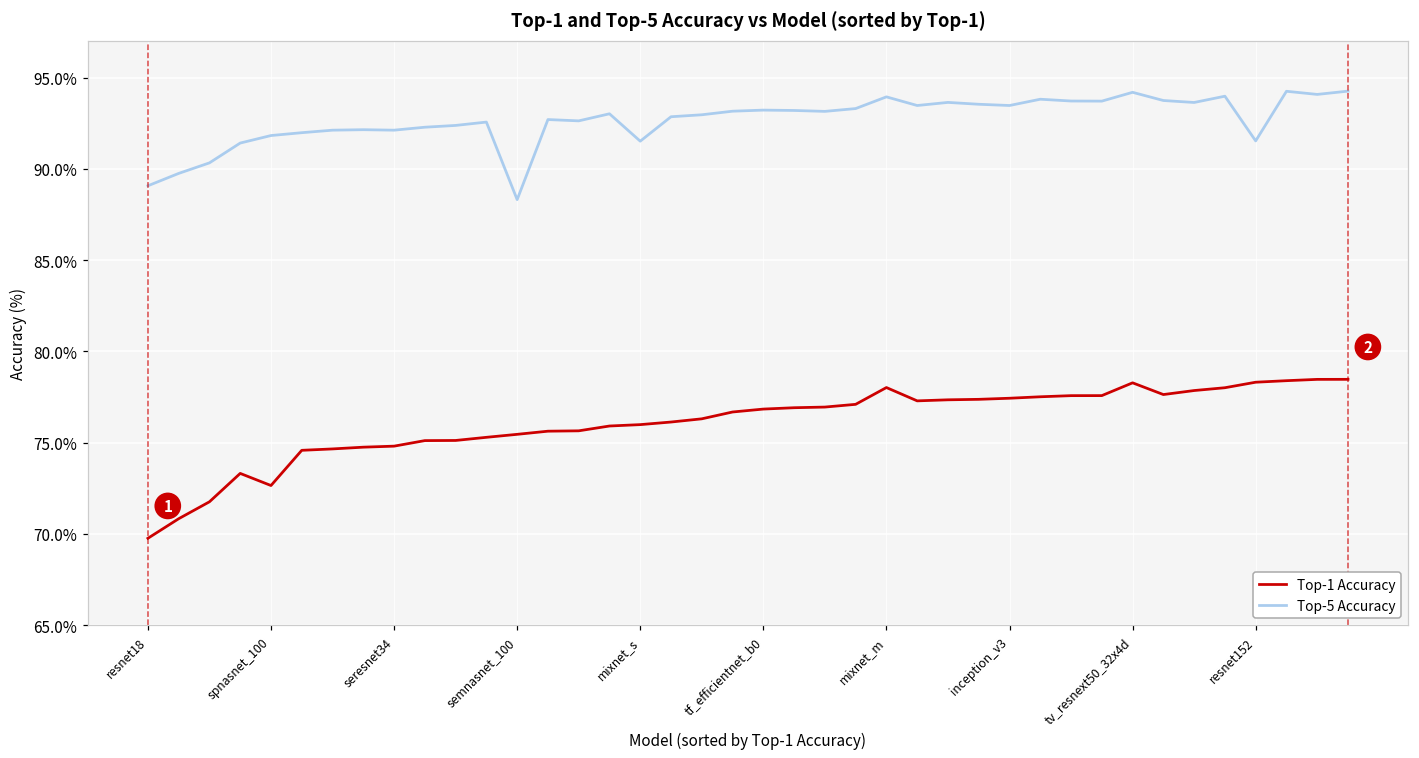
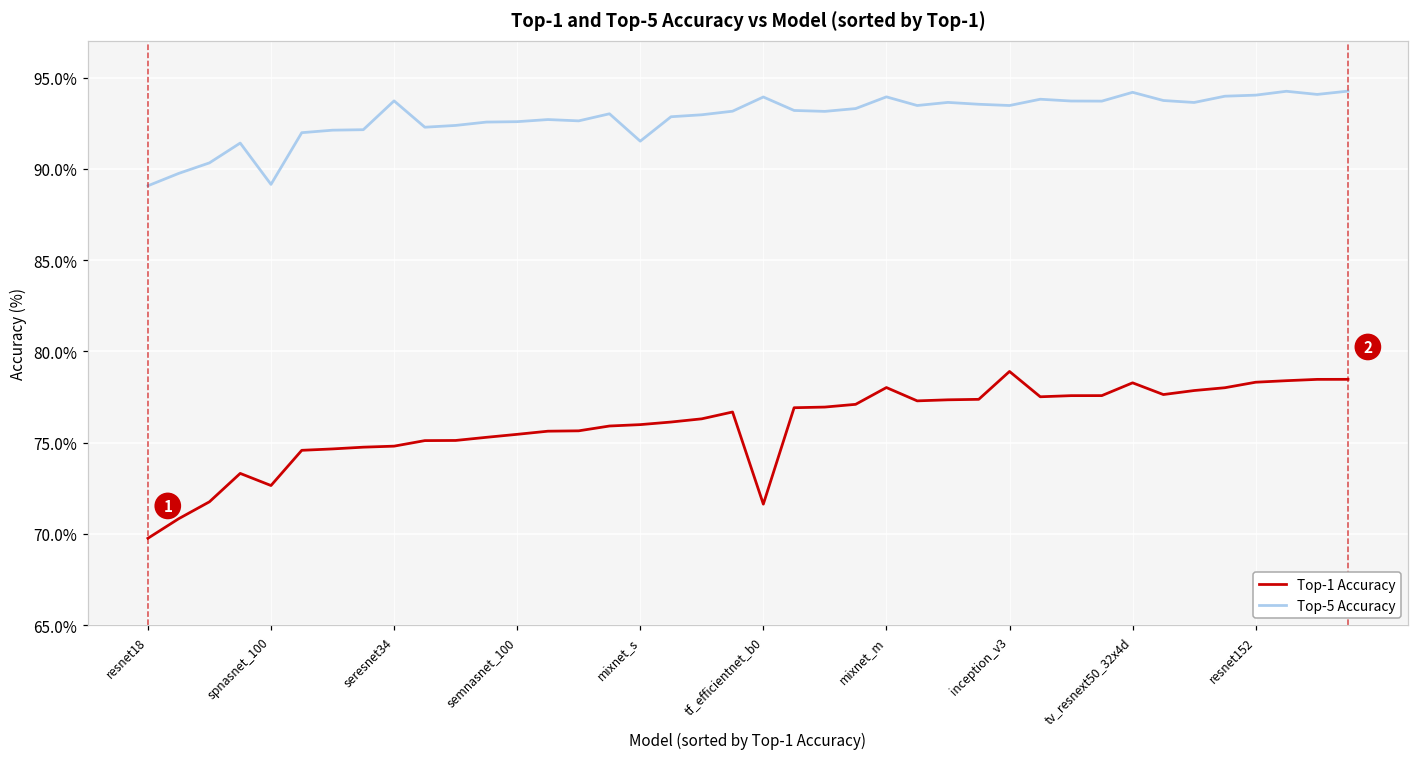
Top-5 Accuracy, spnasnet_100: 91.8% -> 89.2%
Top-5 Accuracy, seresnet34: 92.1% -> 93.7%
Top-5 Accuracy, semnasnet_100: 88.3% -> 92.6%
Top-1 Accuracy, tf_efficientnet_b0: 76.8% -> 71.6%
Top-5 Accuracy, tf_efficientnet_b0: 93.2% -> 93.9%
Top-1 Accuracy, inception_v3: 77.4% -> 78.9%
Top-5 Accuracy, resnet152: 91.5% -> 94.0%
